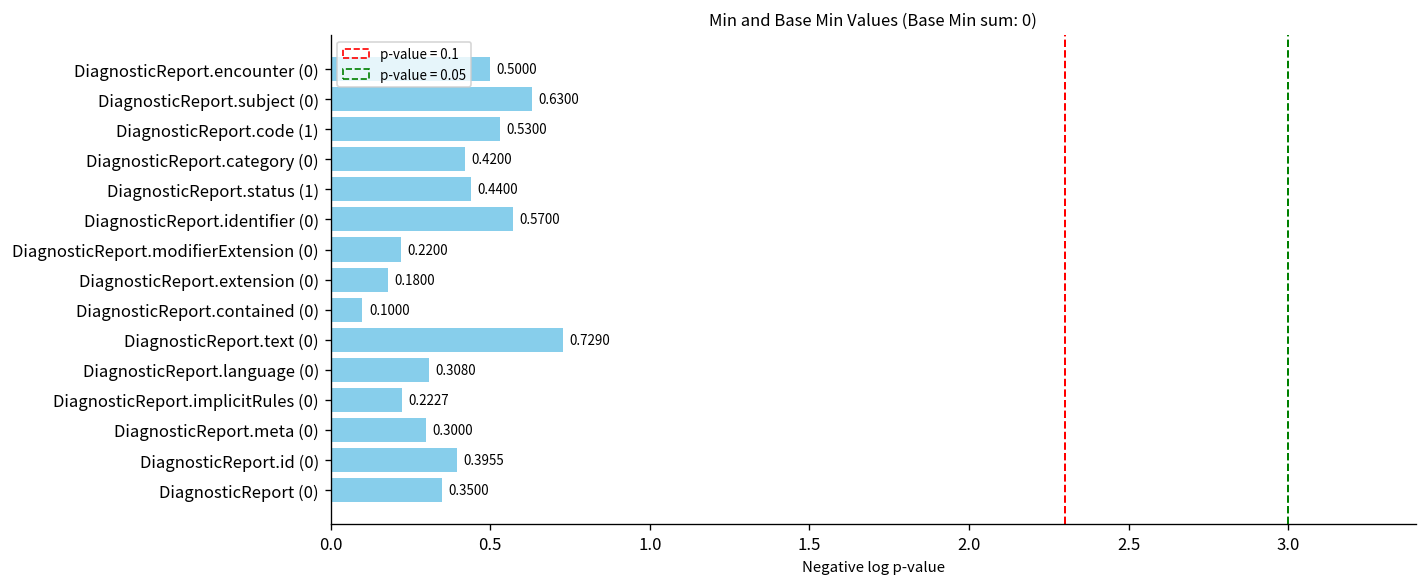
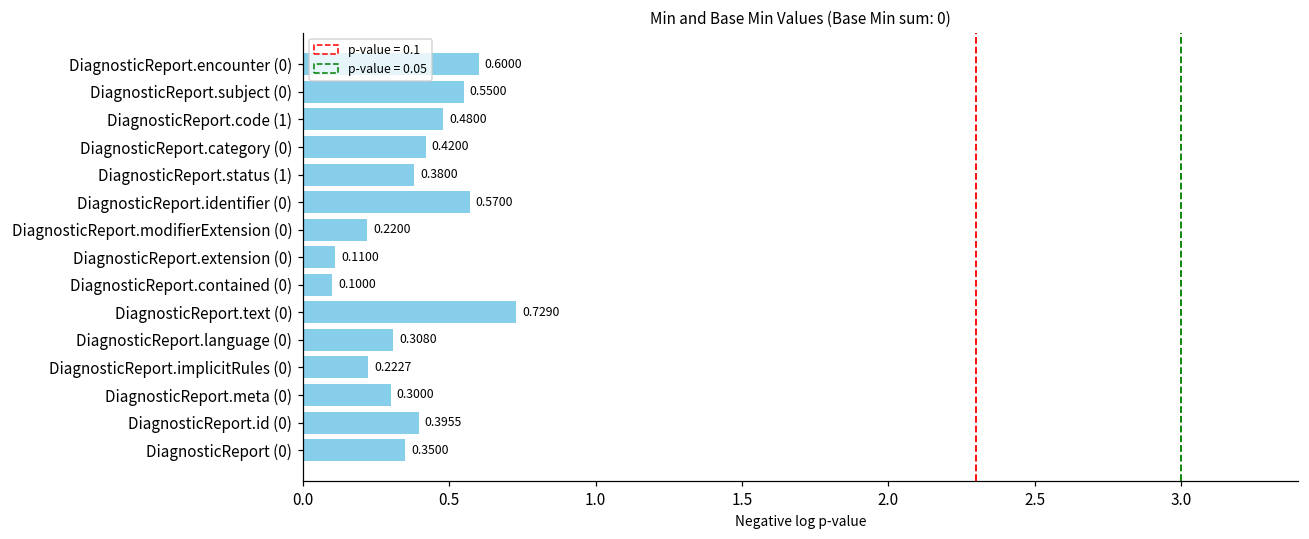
DiagnosticReport.encounter (0): 0.5000 -> 0.6000
DiagnosticReport.subject (0): 0.6300 -> 0.5500
DiagnosticReport.code (1): 0.5300 -> 0.4800
DiagnosticReport.status (1): 0.4400 -> 0.3800
DiagnosticReport.extension (0): 0.1800 -> 0.1100
